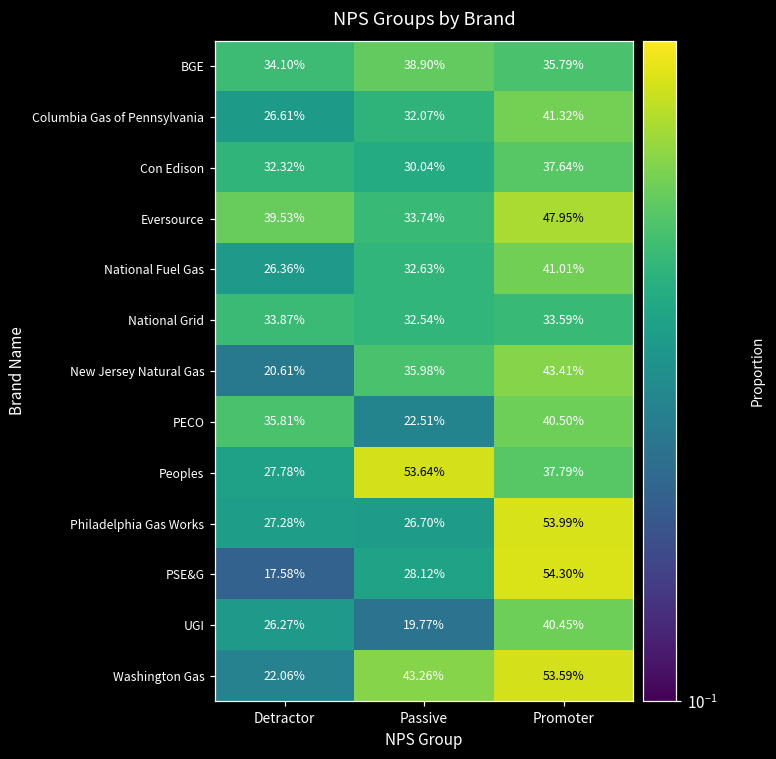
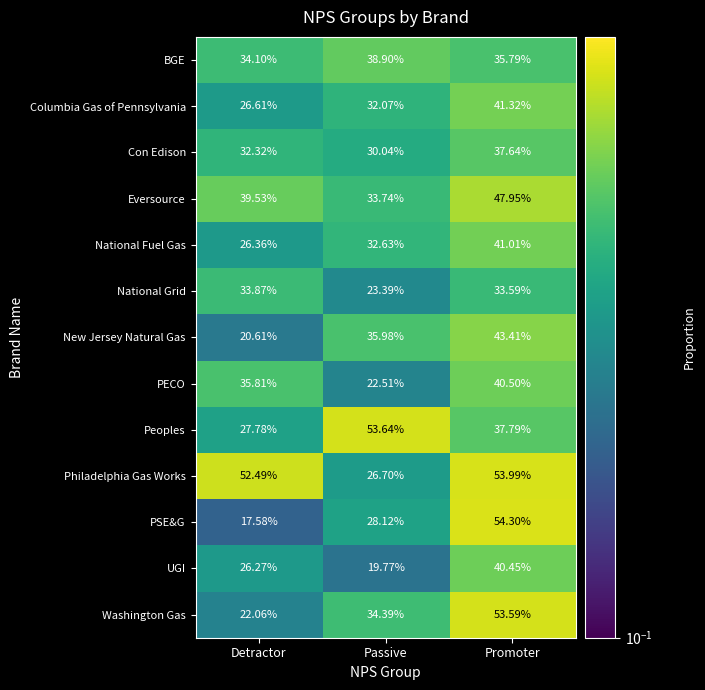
National Grid, Passive: 32.54% -> 23.39%
Philadelphia Gas Works, Detractor: 27.28% -> 52.49%
Washington Gas, Passive: 43.26% -> 34.39%
